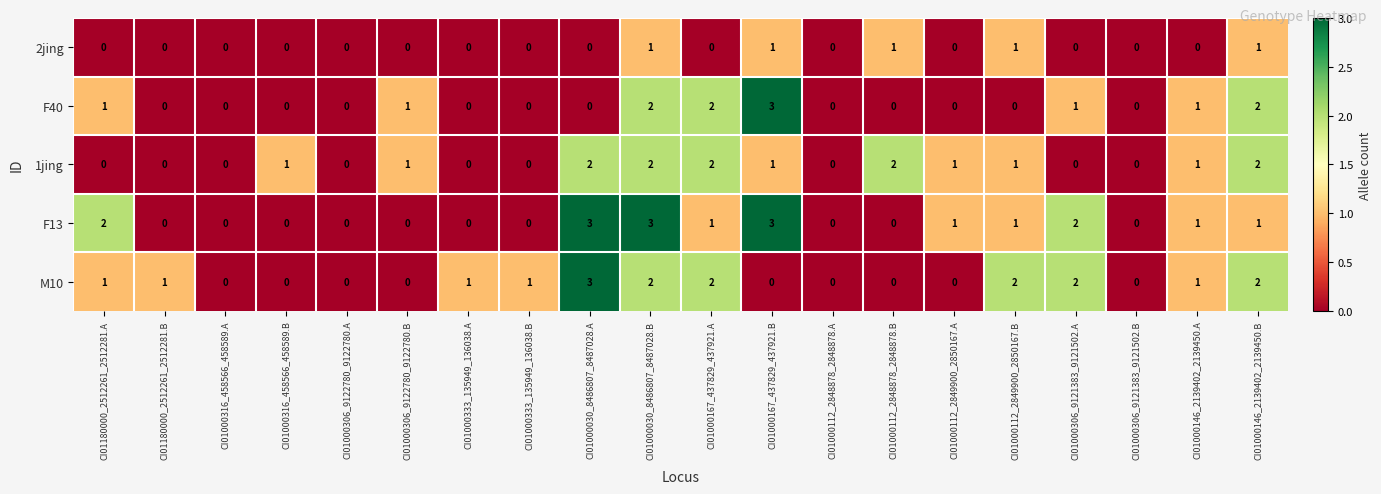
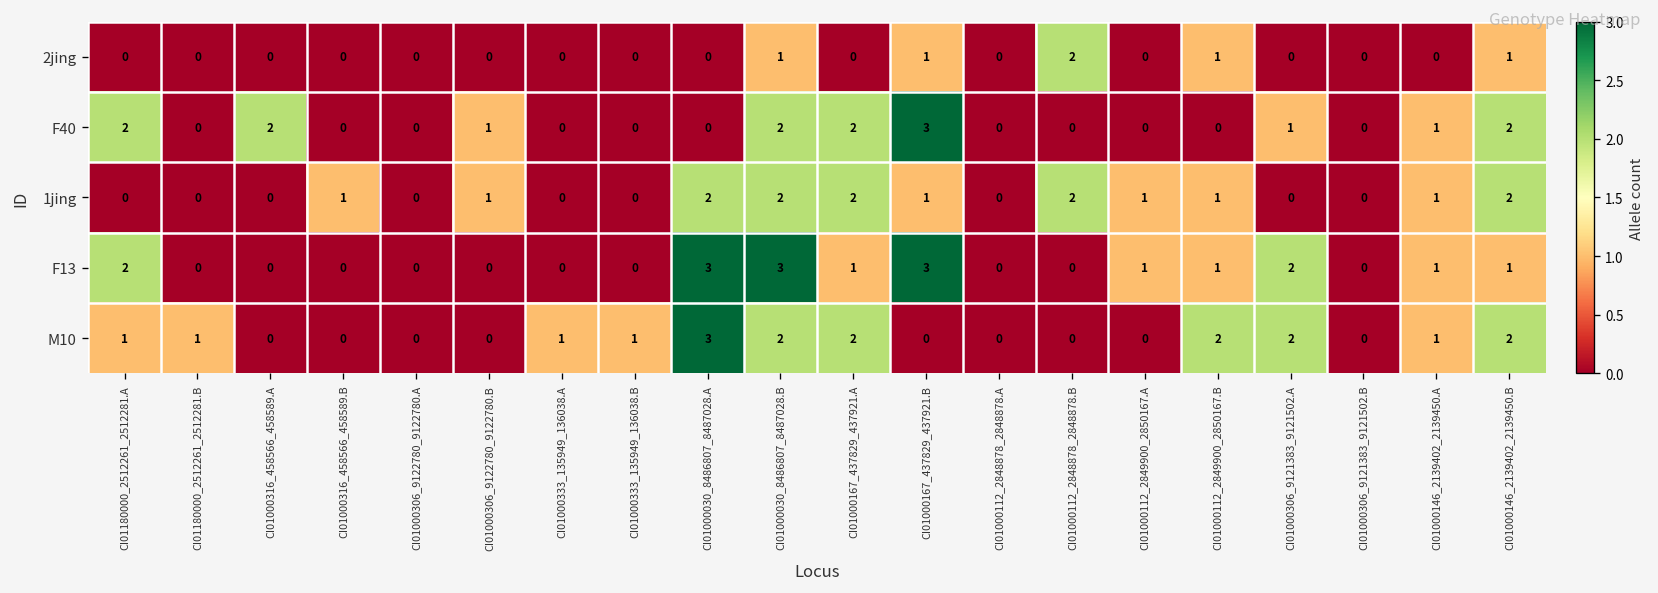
2jing, CI01000112_2848878_2848878.B: 1 -> 2
F40, CI01180000_2512261_2512281.A: 1 -> 2
F40, CI01000316_458566_458589.A: 0 -> 2
